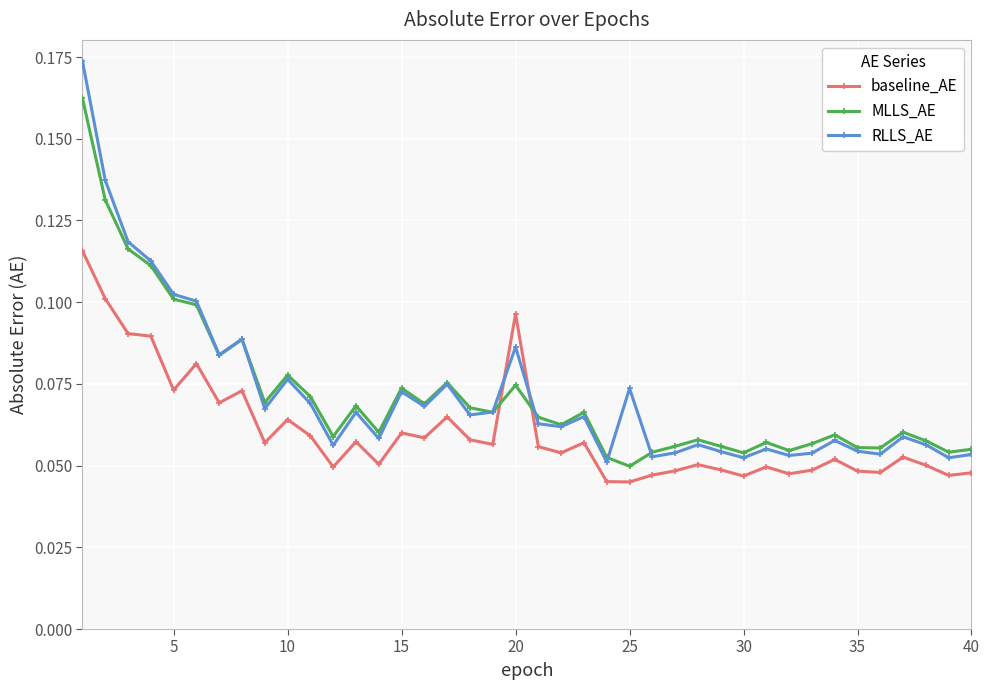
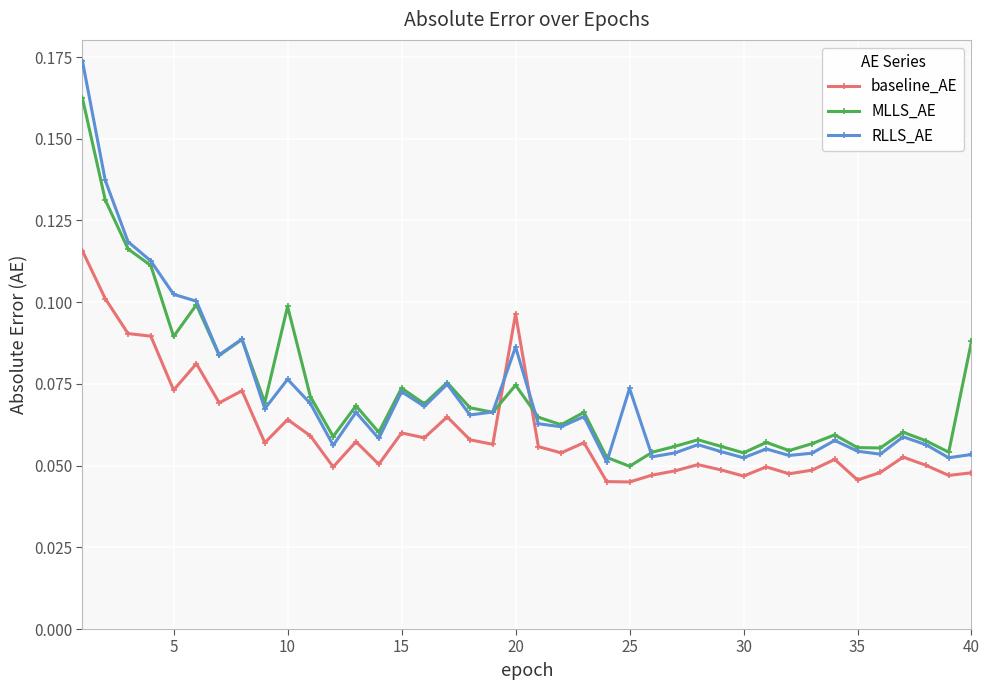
MLLS_AE, 5: 0.101 -> 0.090
MLLS_AE, 10: 0.078 -> 0.099
baseline_AE, 35: 0.048 -> 0.046
MLLS_AE, 40: 0.055 -> 0.088
